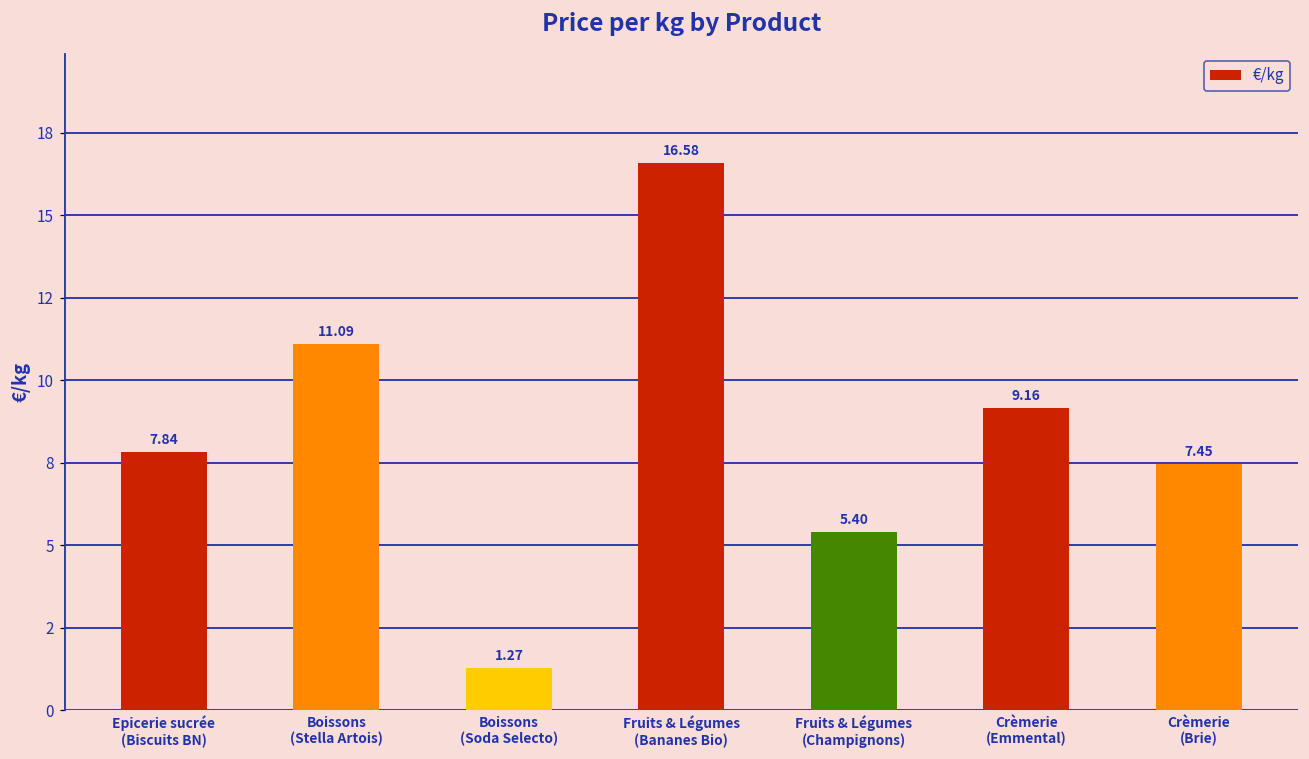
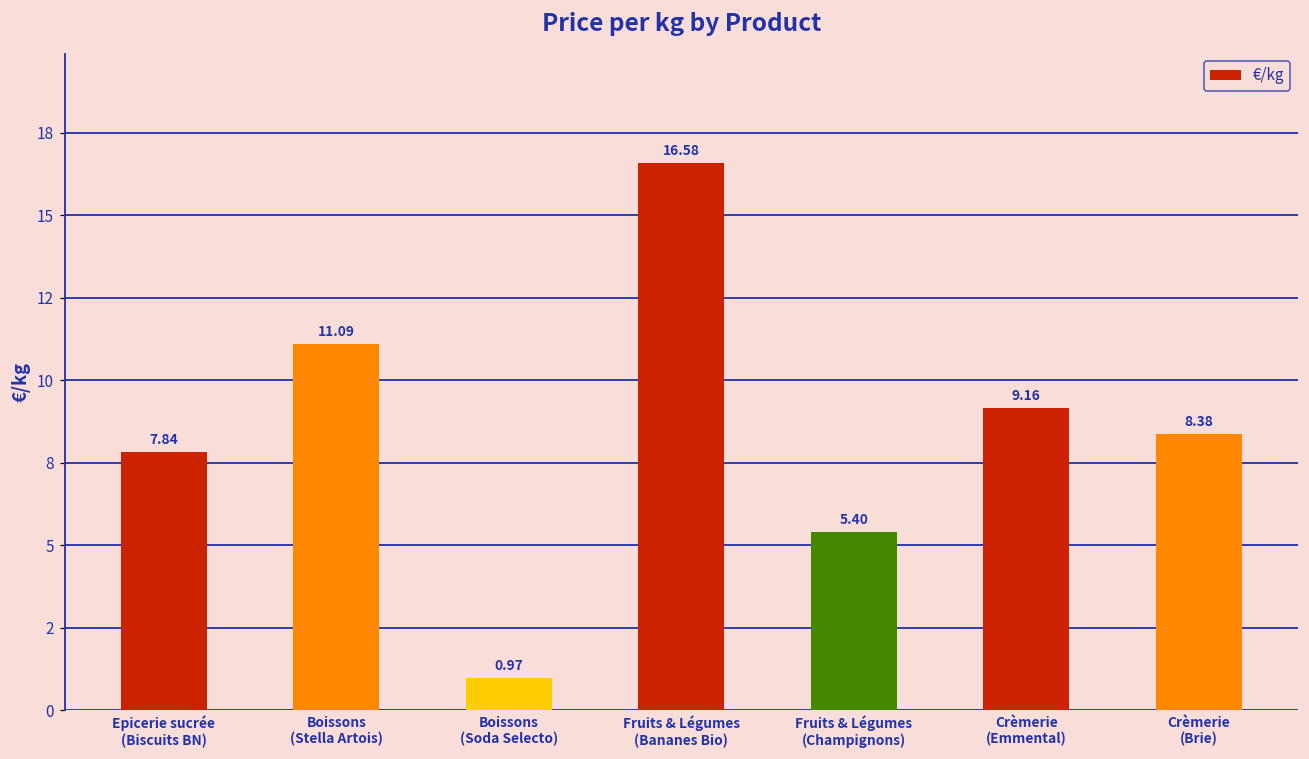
Boissons (Soda Selecto): 1.27 -> 0.97
Crèmerie (Brie): 7.45 -> 8.38
